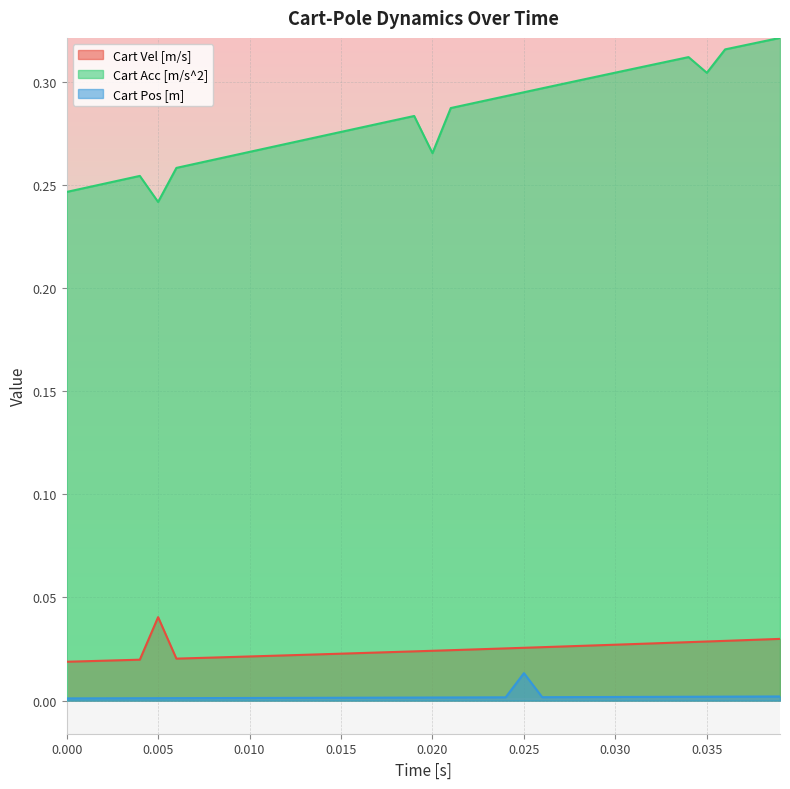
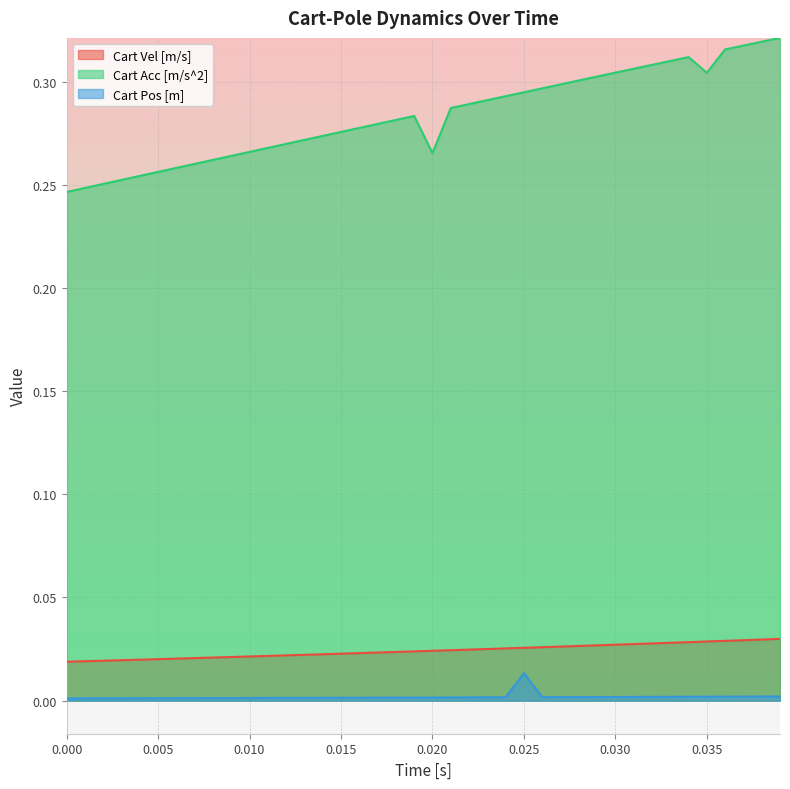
Cart Vel [m/s], 0.005: 0.040 -> 0.020
Cart Acc [m/s^2], 0.005: 0.242 -> 0.256
